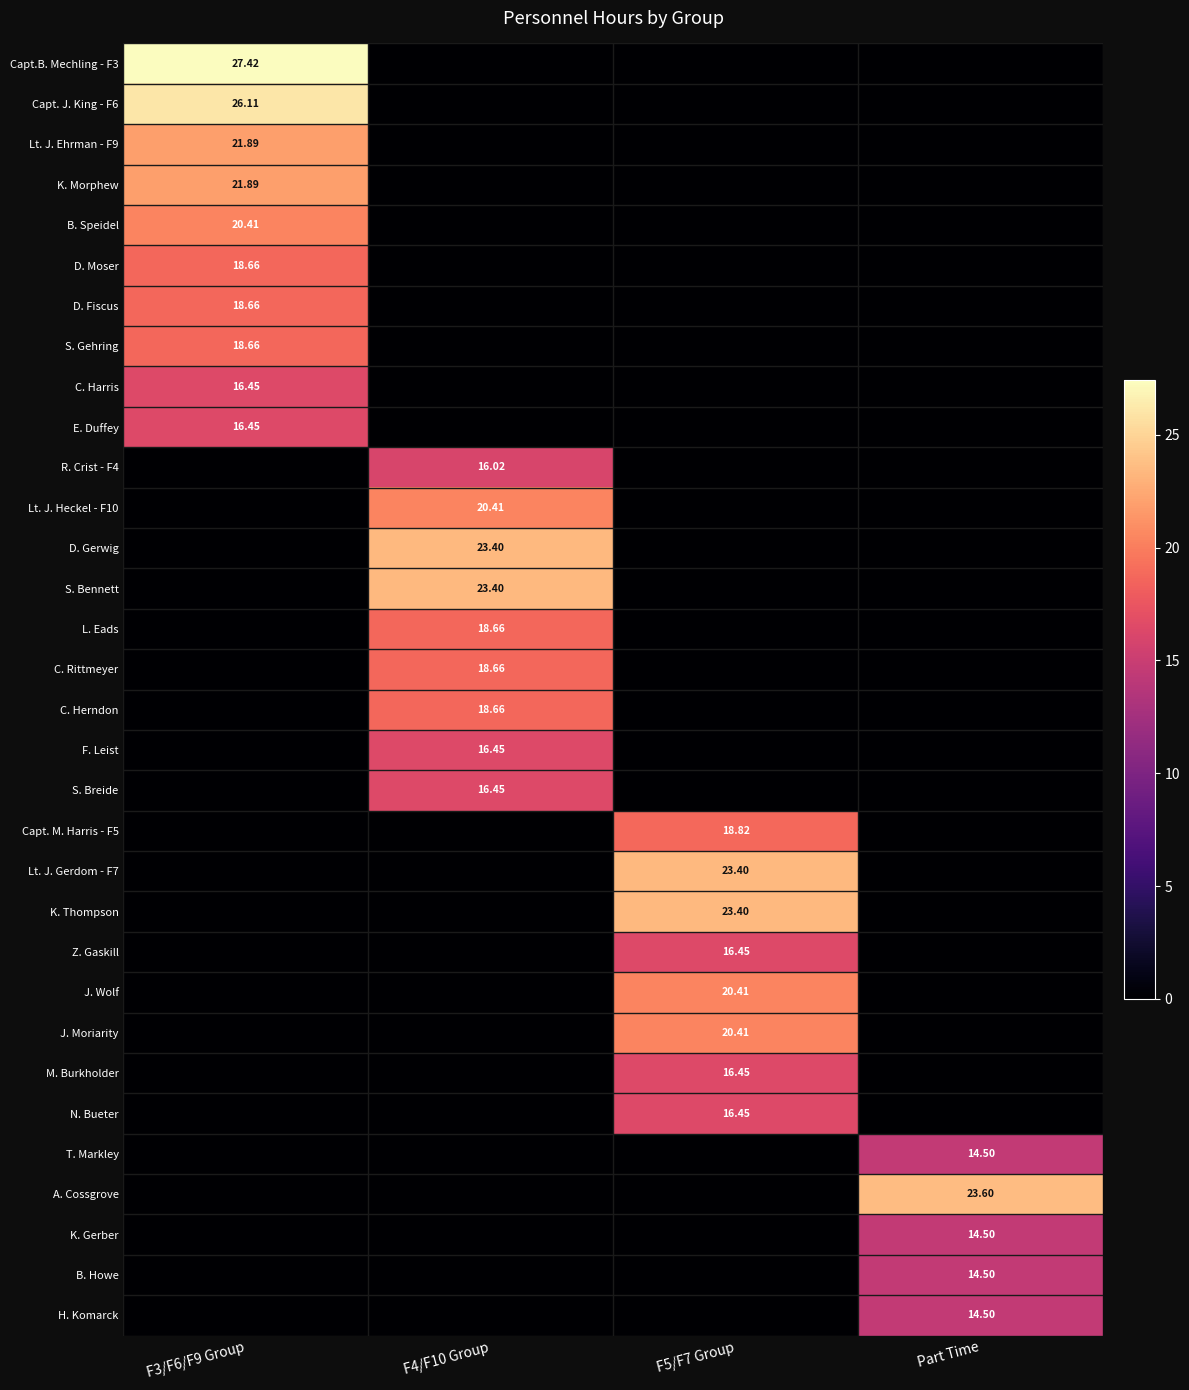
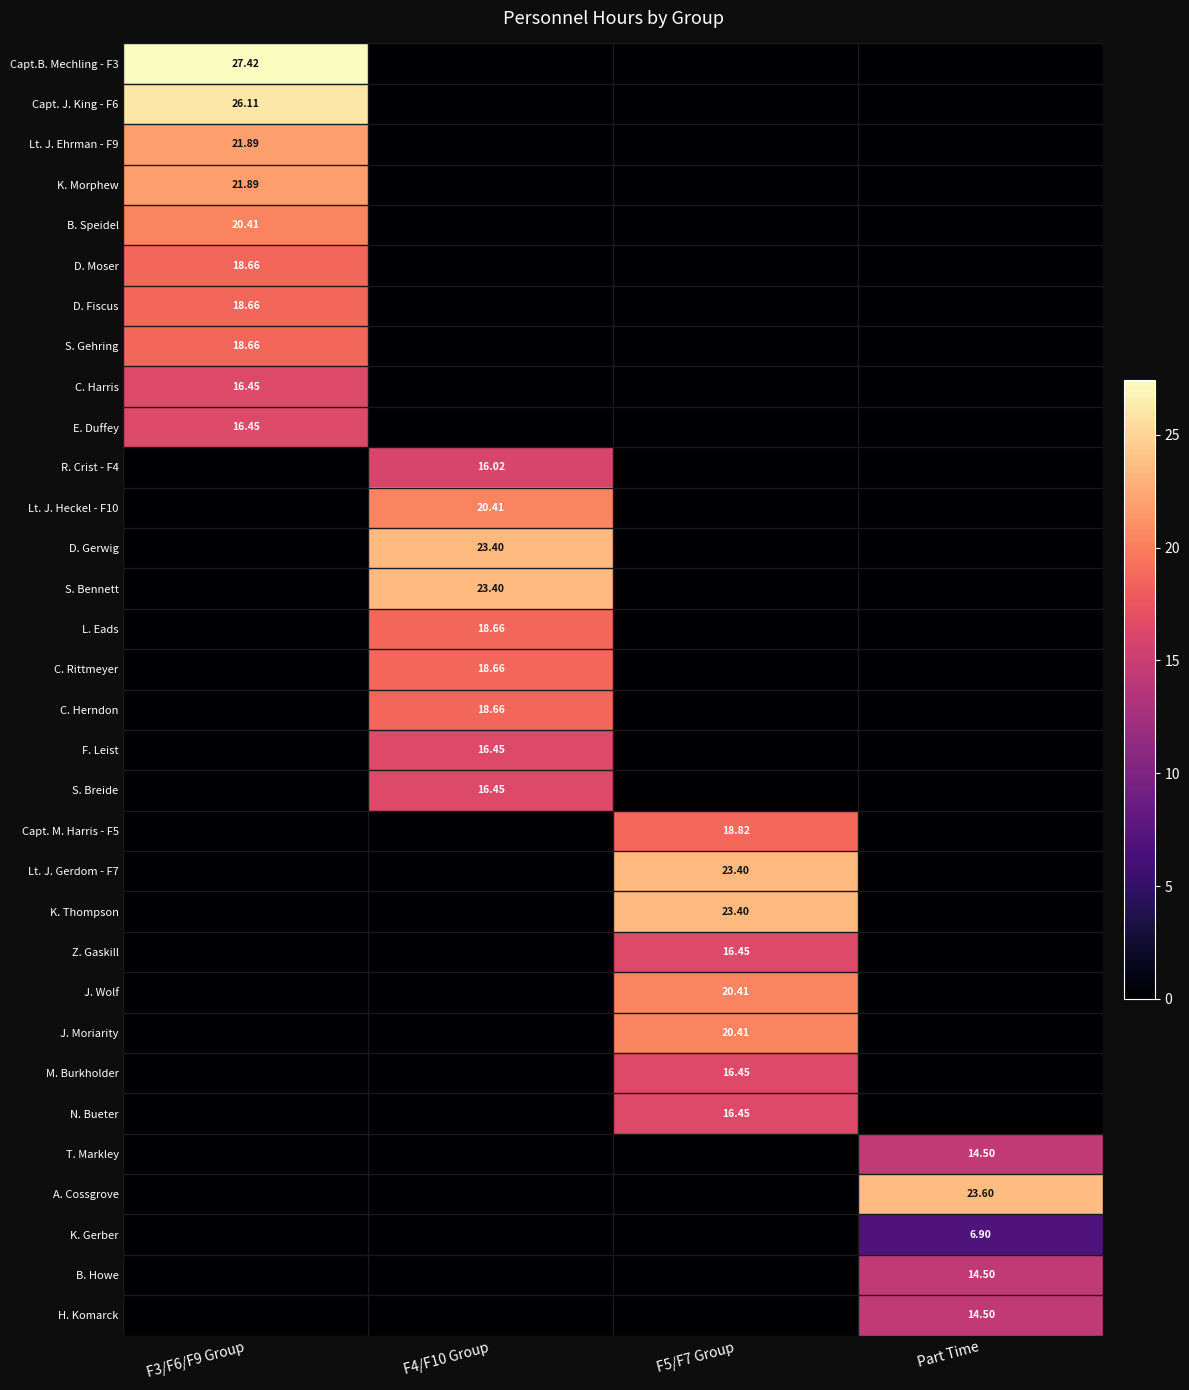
K. Gerber, Part Time: 14.50 -> 6.90
